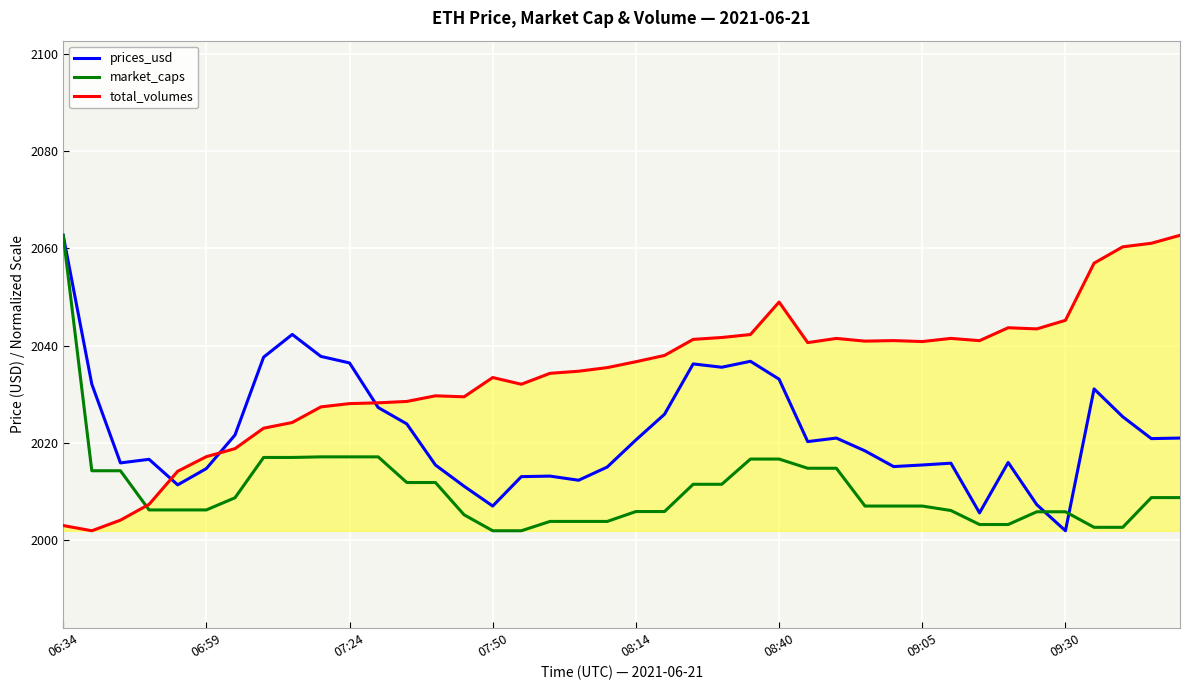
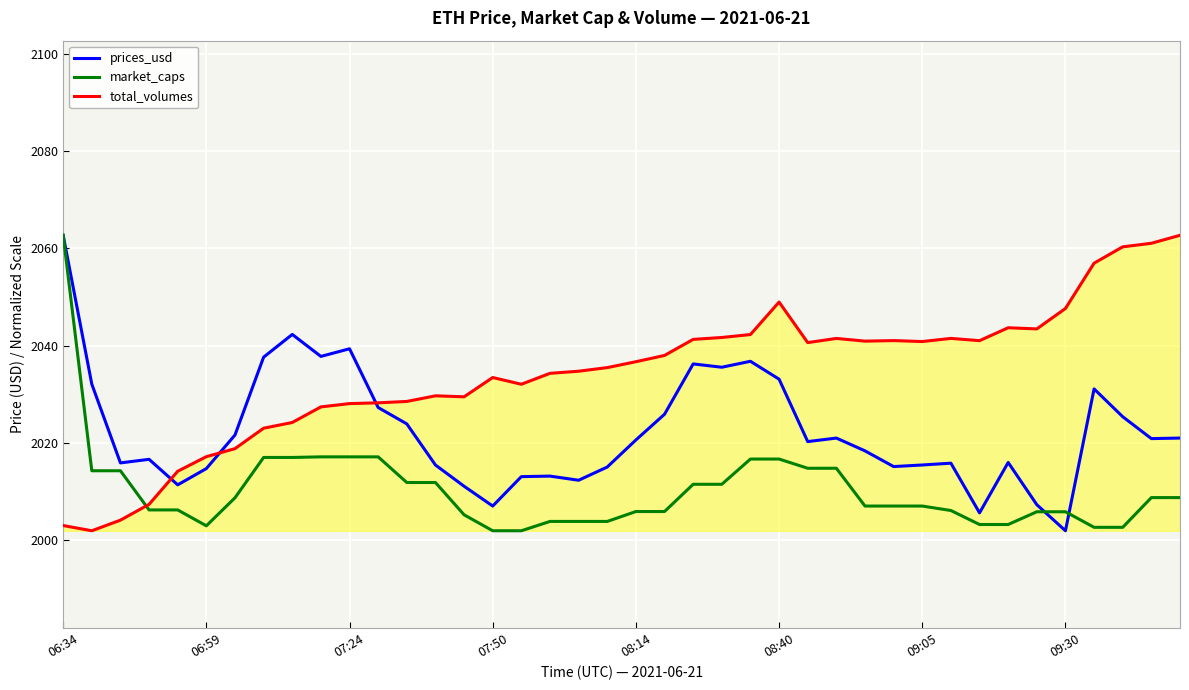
market_caps, 06:59: 2006 -> 2003
prices_usd, 07:24: 2036 -> 2039
total_volumes, 09:30: 2045 -> 2048
